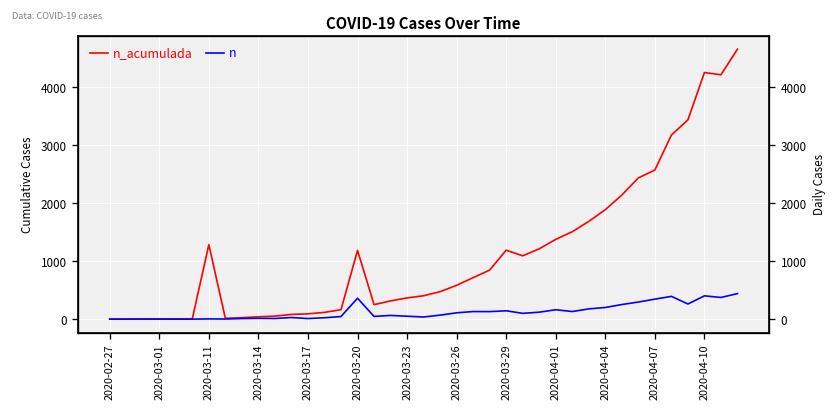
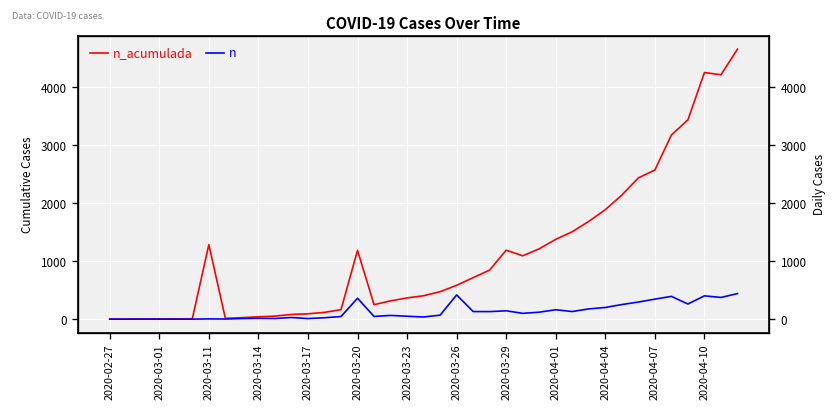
n, 2020-03-26: 100 -> 400
